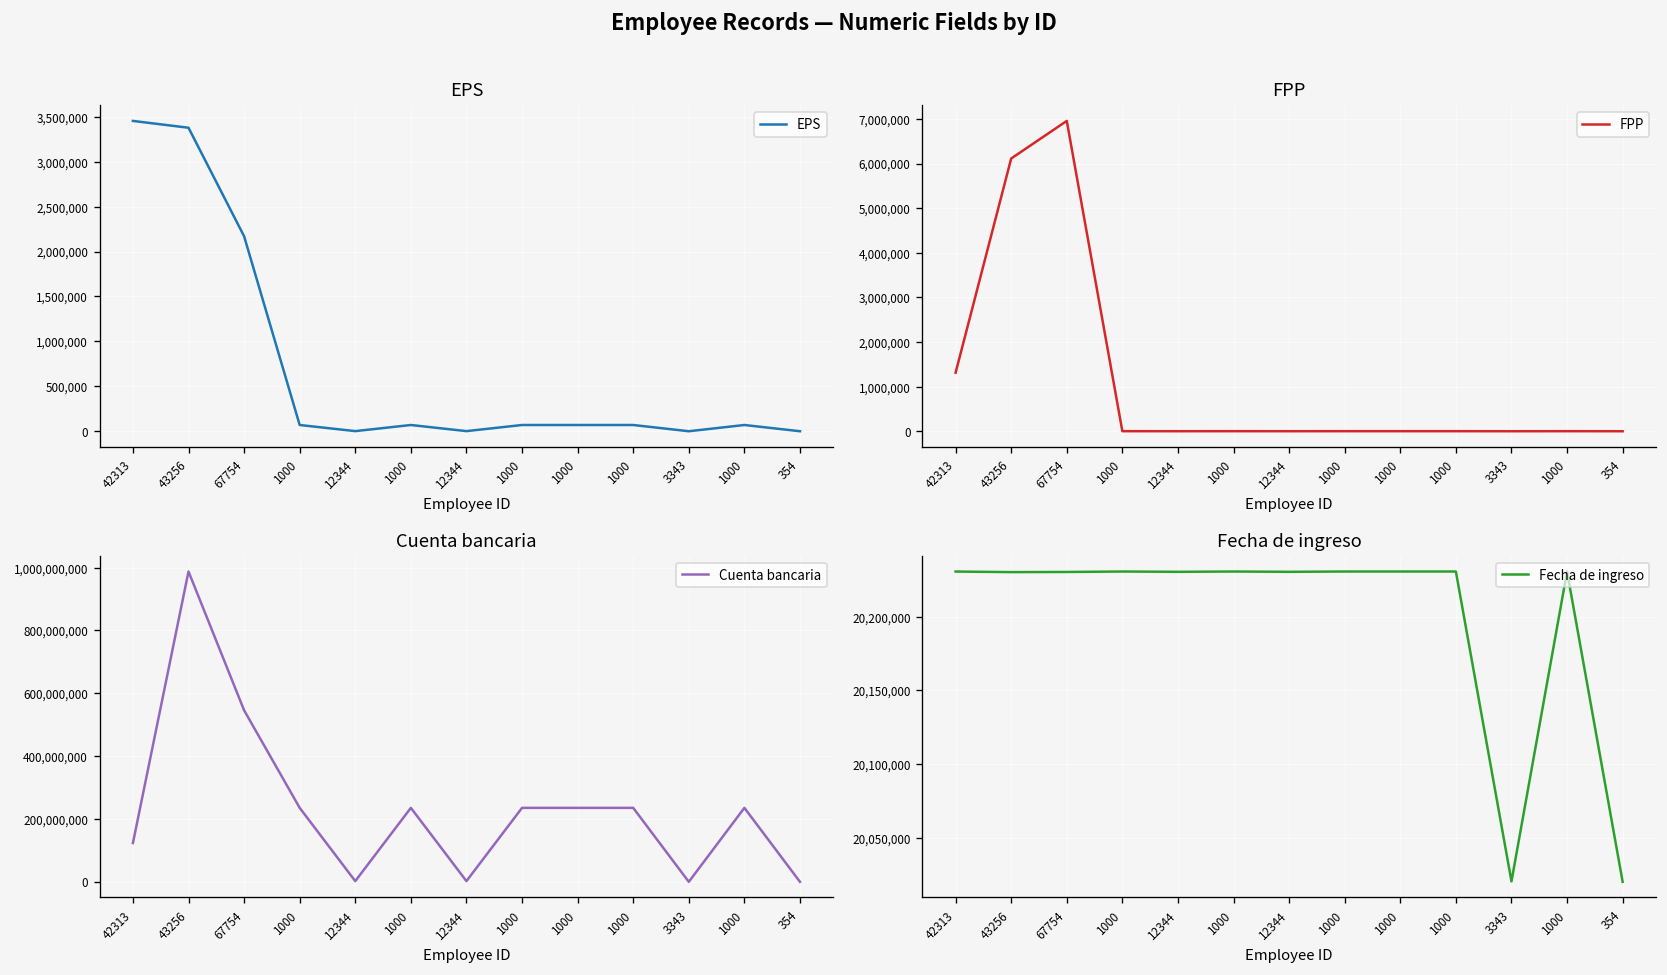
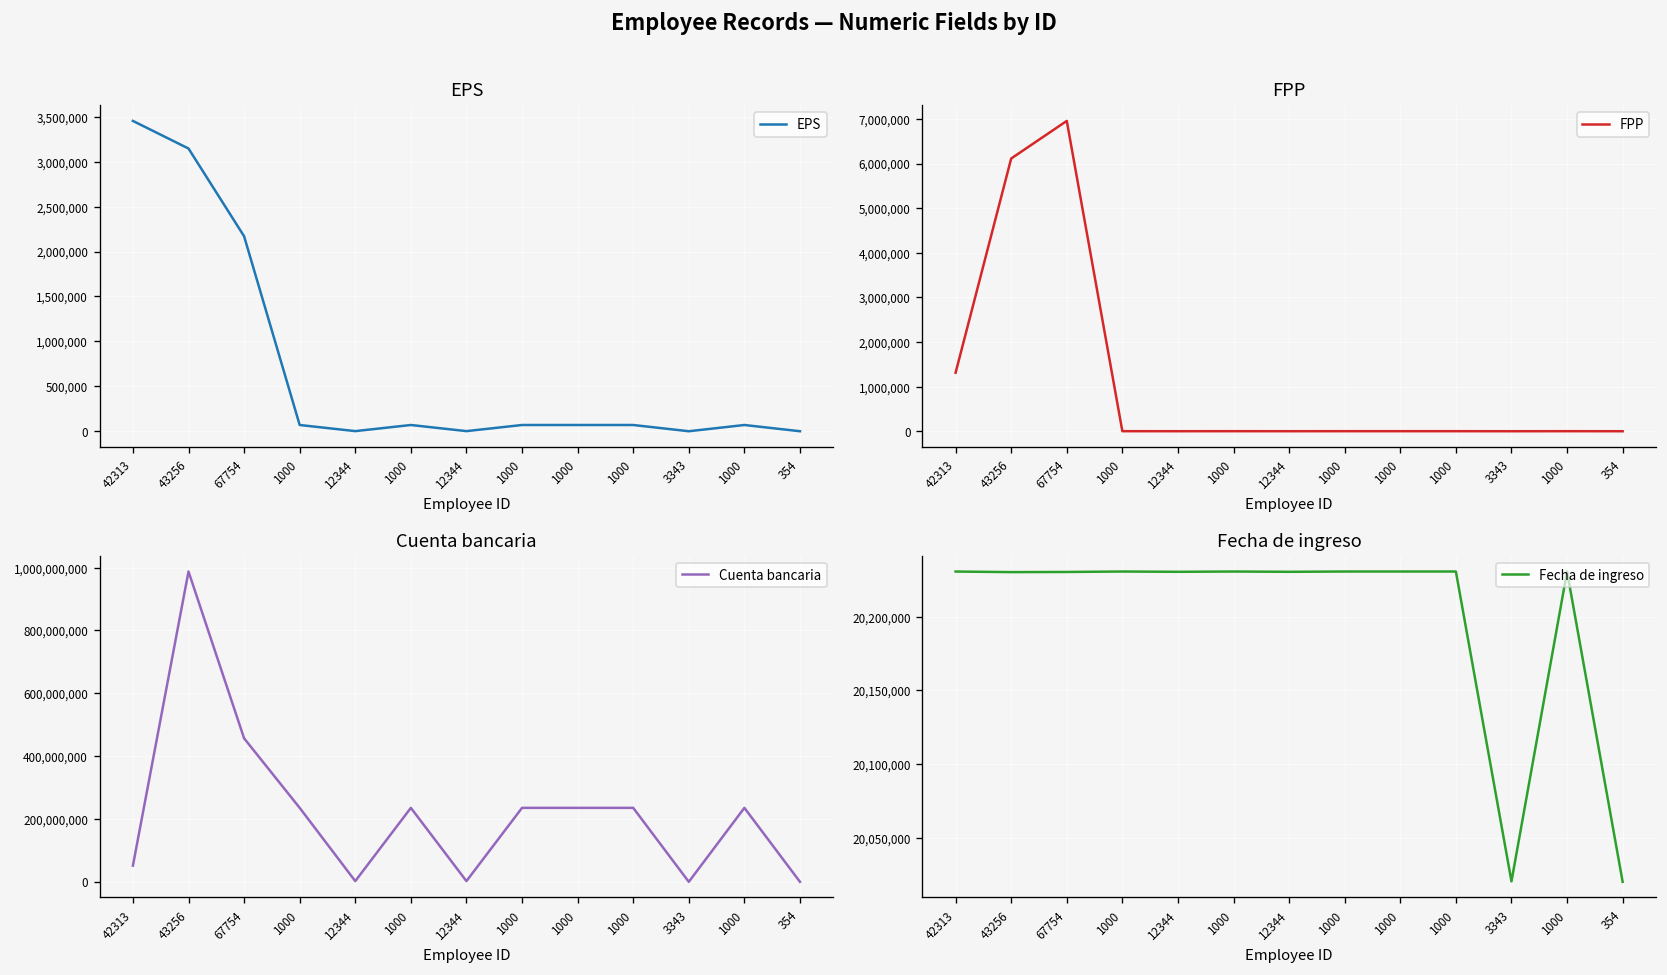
EPS, 43256: 3,400,000 -> 3,100,000
Cuenta bancaria, 42313: 120,000,000 -> 50,000,000
Cuenta bancaria, 67754: 550,000,000 -> 460,000,000
